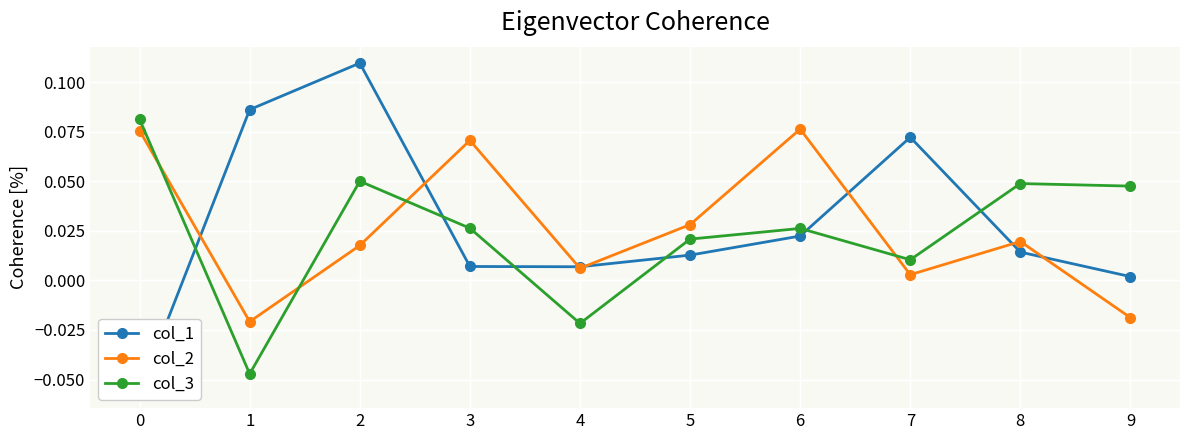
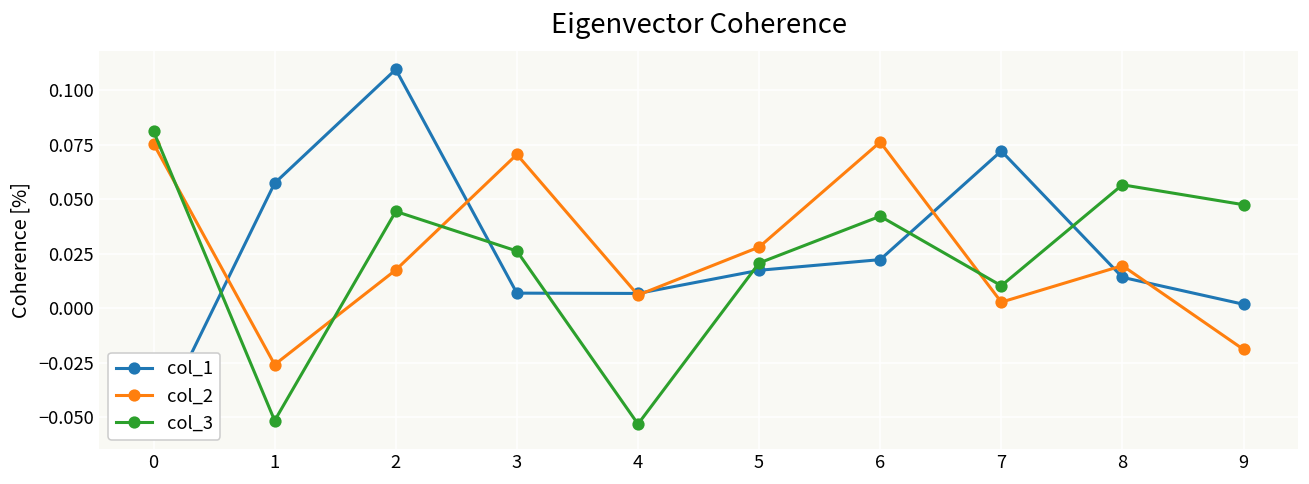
col_1, 1: 0.086 -> 0.057
col_2, 1: -0.021 -> -0.026
col_3, 1: -0.047 -> -0.051
col_3, 2: 0.050 -> 0.044
col_3, 4: -0.022 -> -0.053
col_1, 5: 0.013 -> 0.017
col_3, 6: 0.026 -> 0.042
col_3, 8: 0.049 -> 0.057
